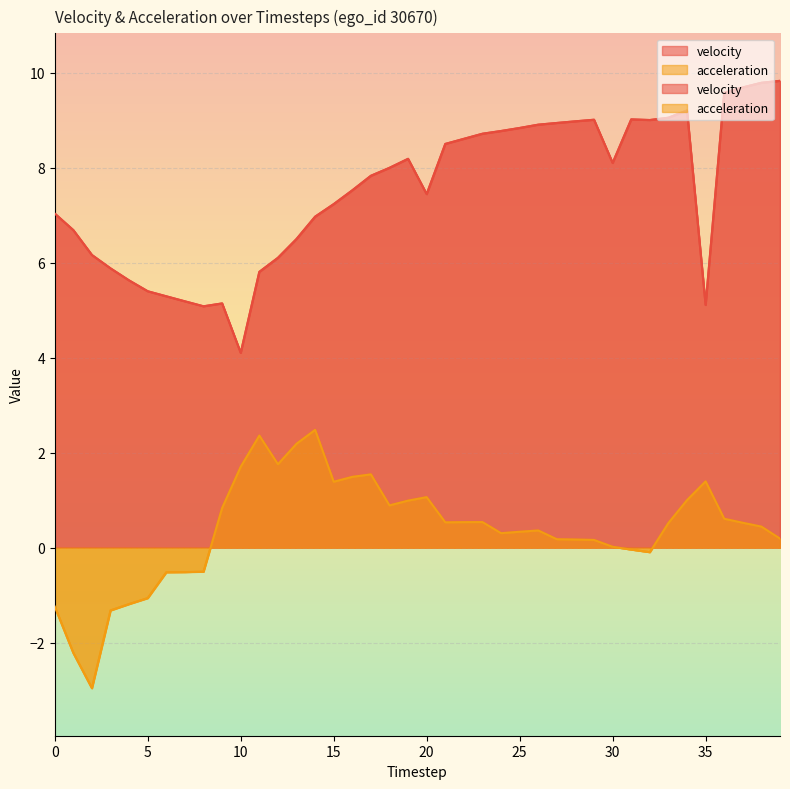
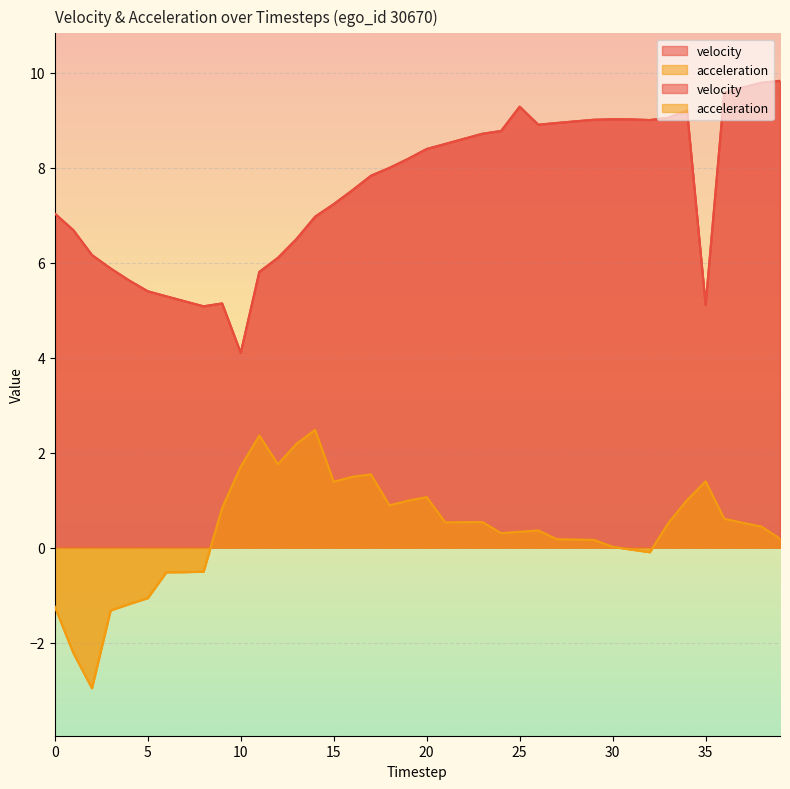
velocity, 20: 7.4 -> 8.4
velocity, 25: 8.8 -> 9.3
velocity, 30: 8.1 -> 9.0
